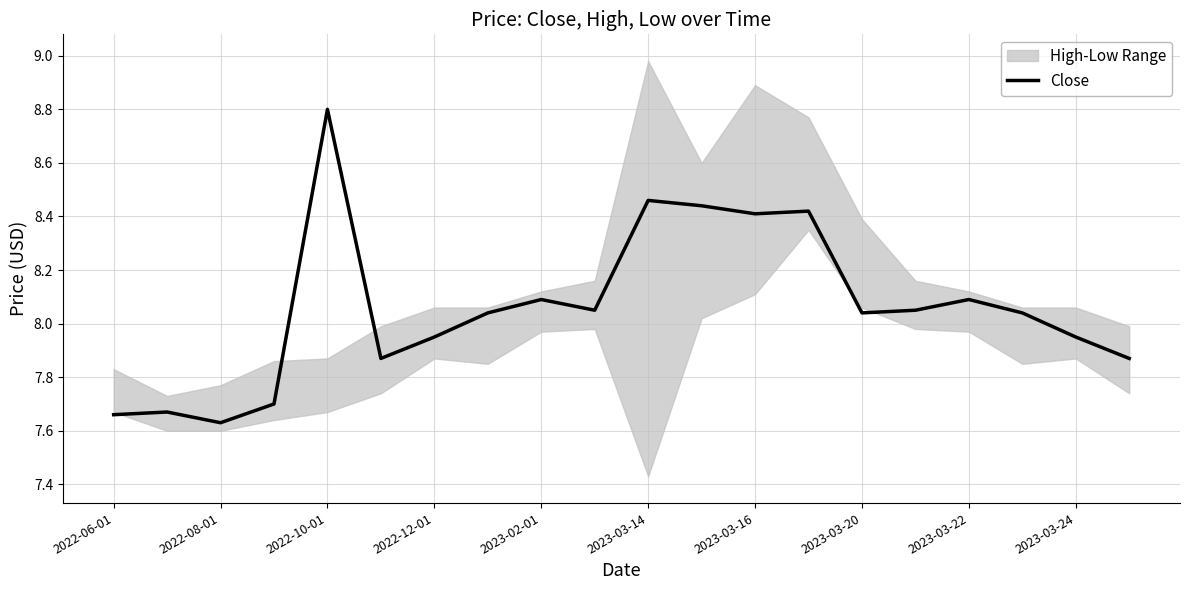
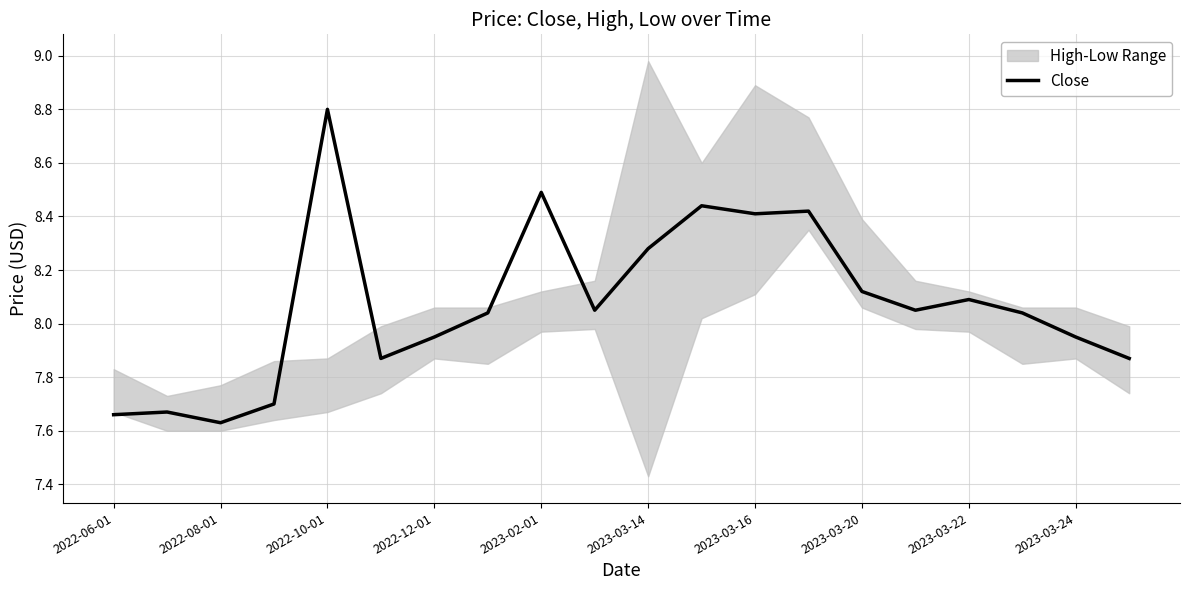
Close, 2023-02-01: 8.09 -> 8.49
Close, 2023-03-14: 8.46 -> 8.28
Close, 2023-03-20: 8.04 -> 8.12
